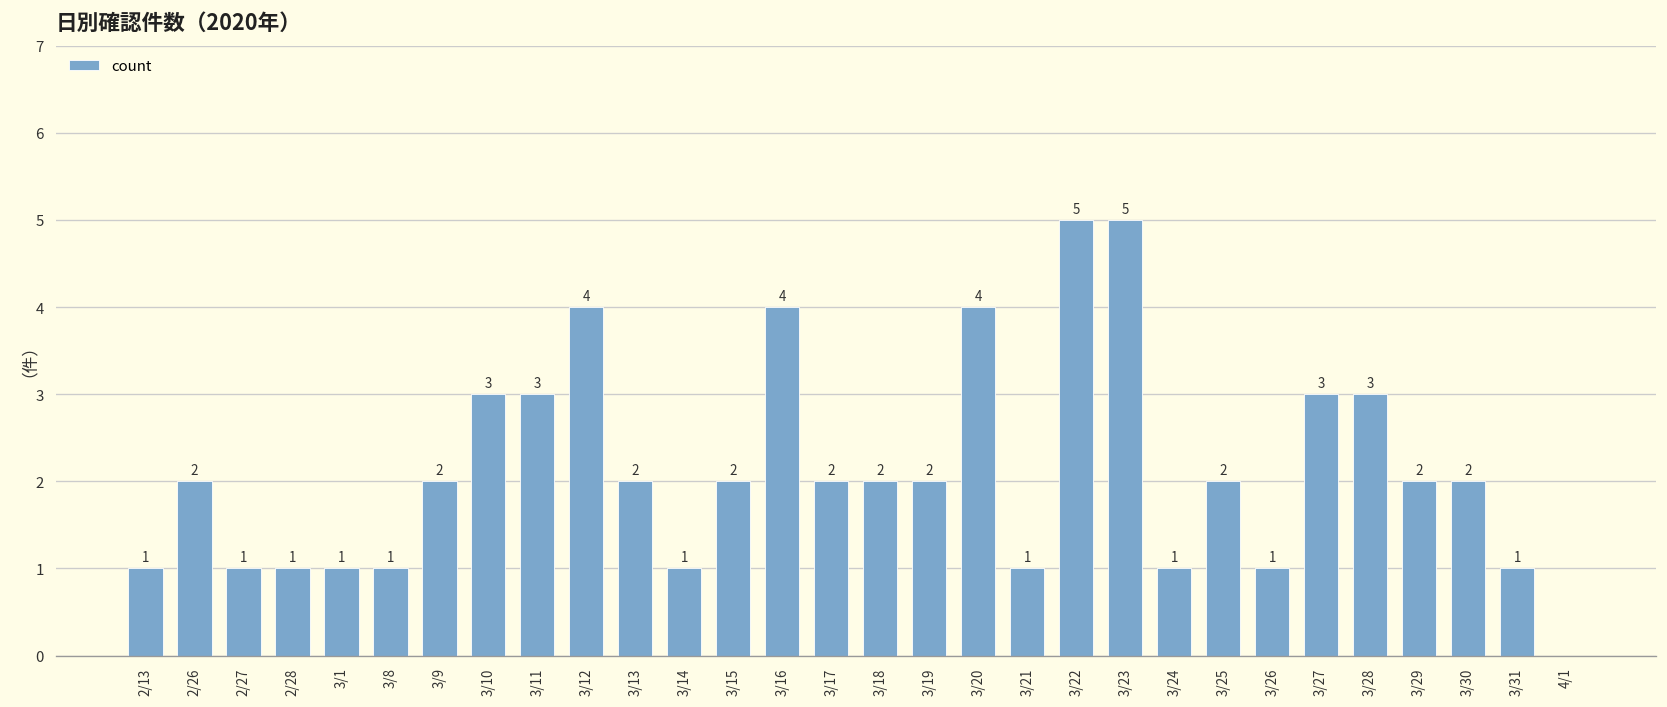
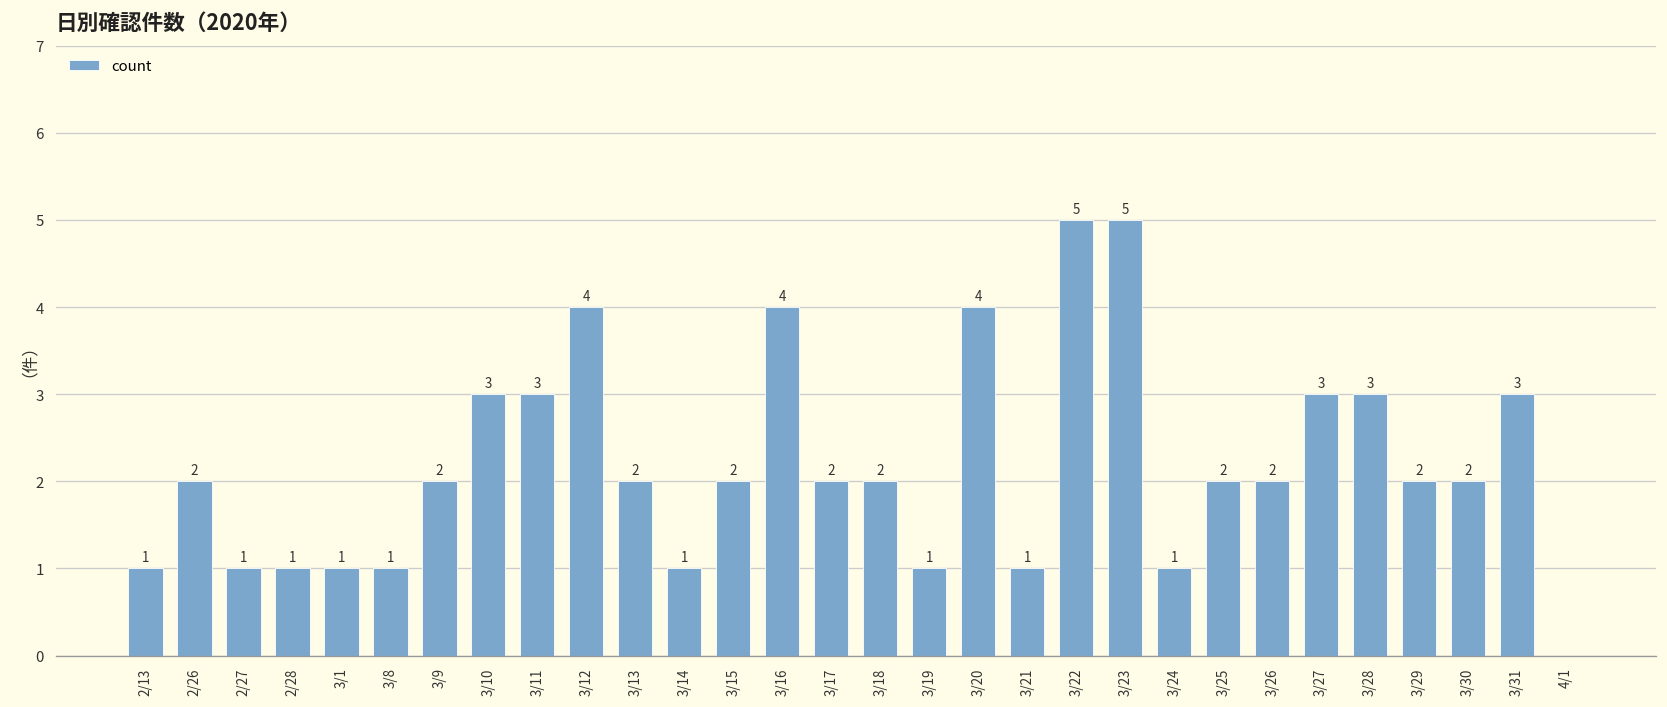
3/19: 2 -> 1
3/26: 1 -> 2
3/31: 1 -> 3
